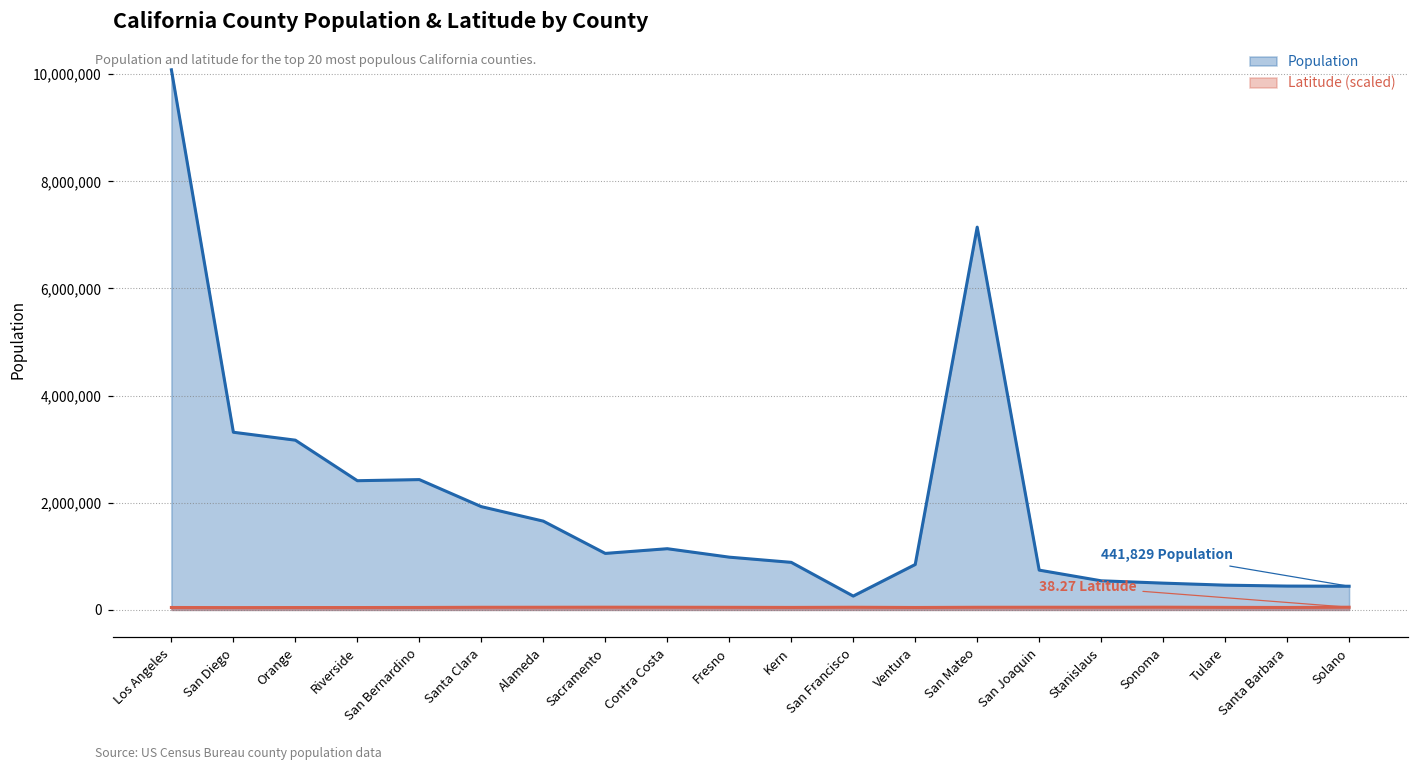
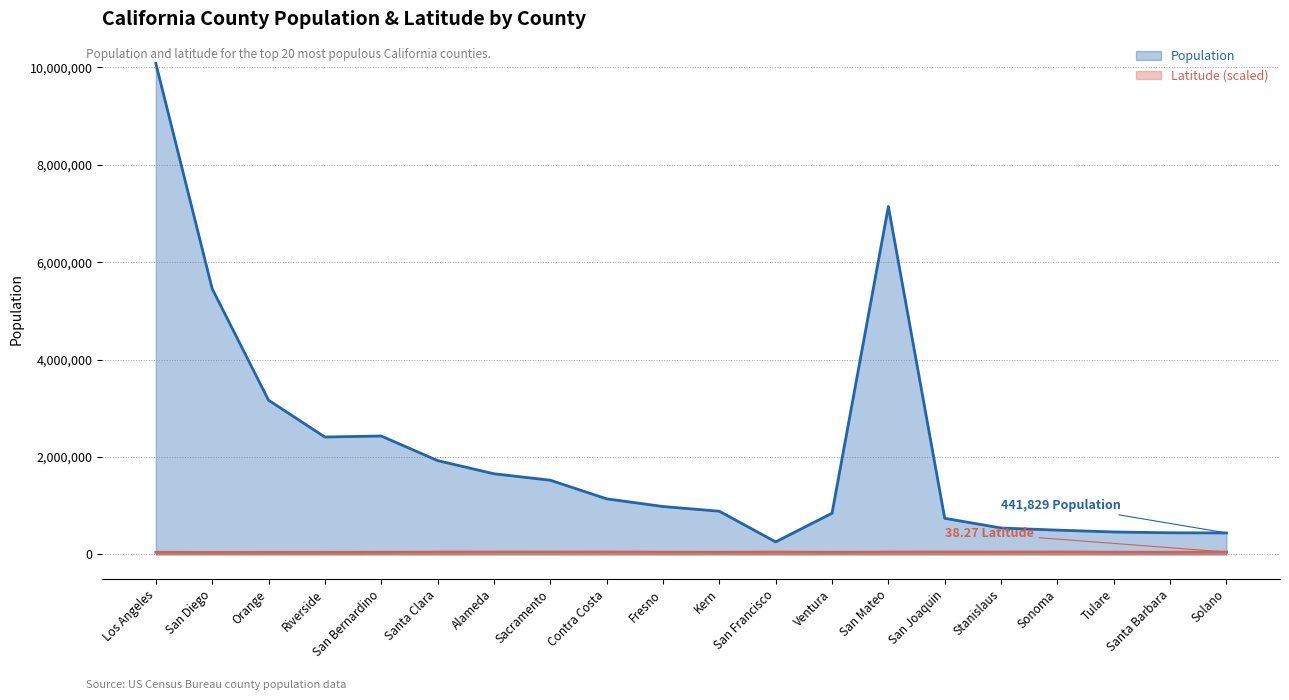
Population, San Diego: 3,300,000 -> 5,500,000
Population, Sacramento: 1,100,000 -> 1,500,000
